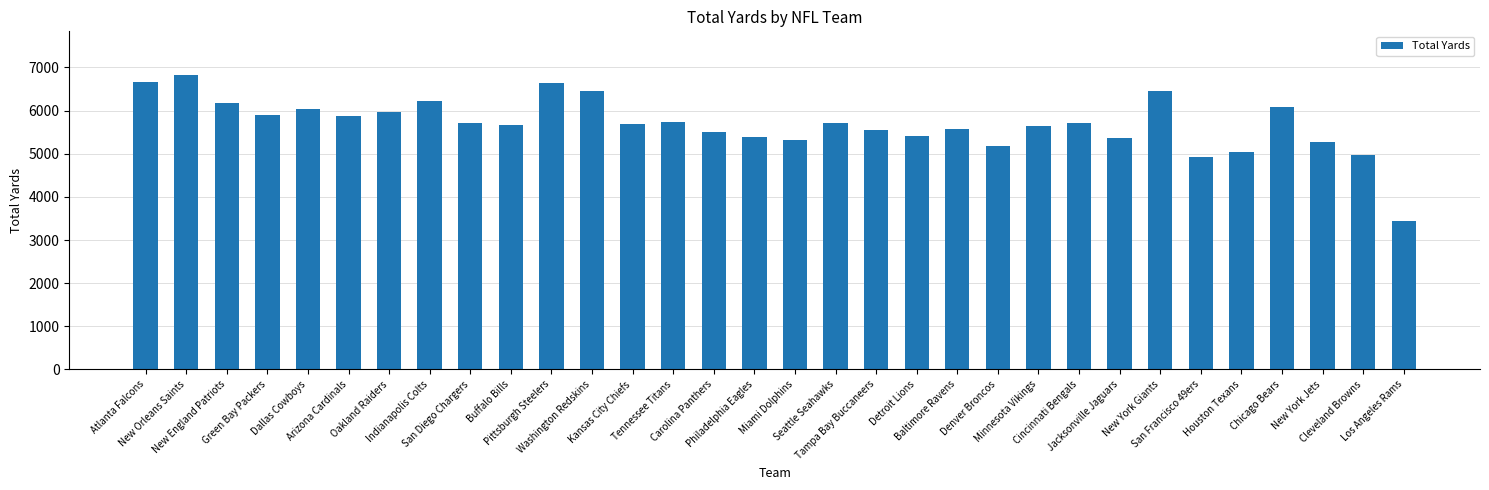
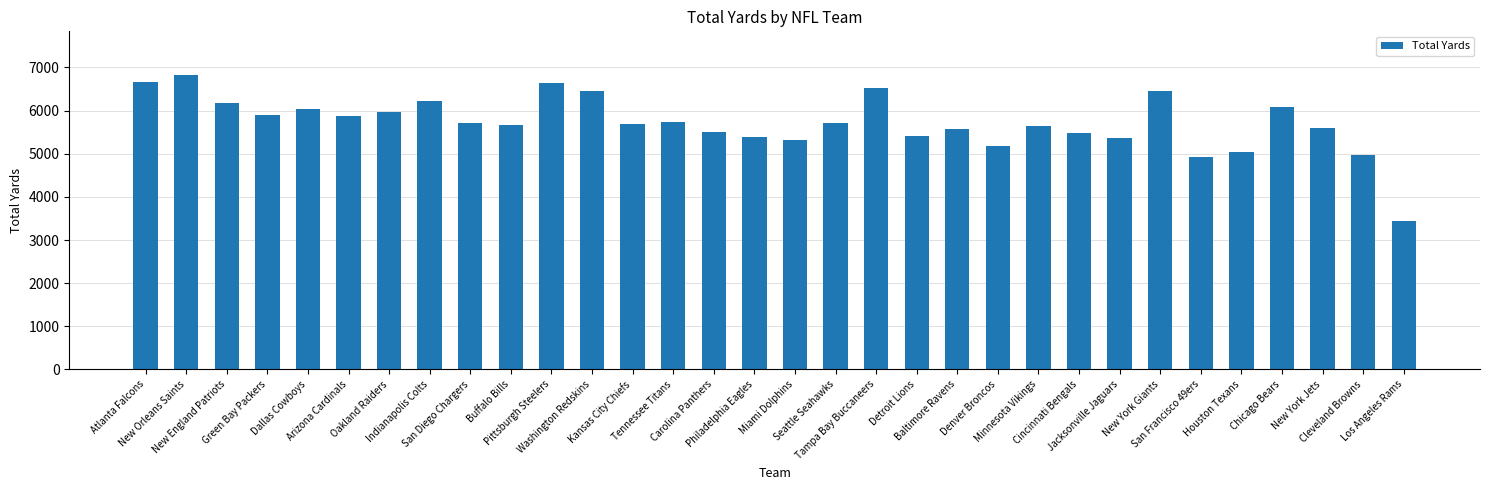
Tampa Bay Buccaneers: 5500 -> 6500
Cincinnati Bengals: 5700 -> 5500
New York Jets: 5300 -> 5600
